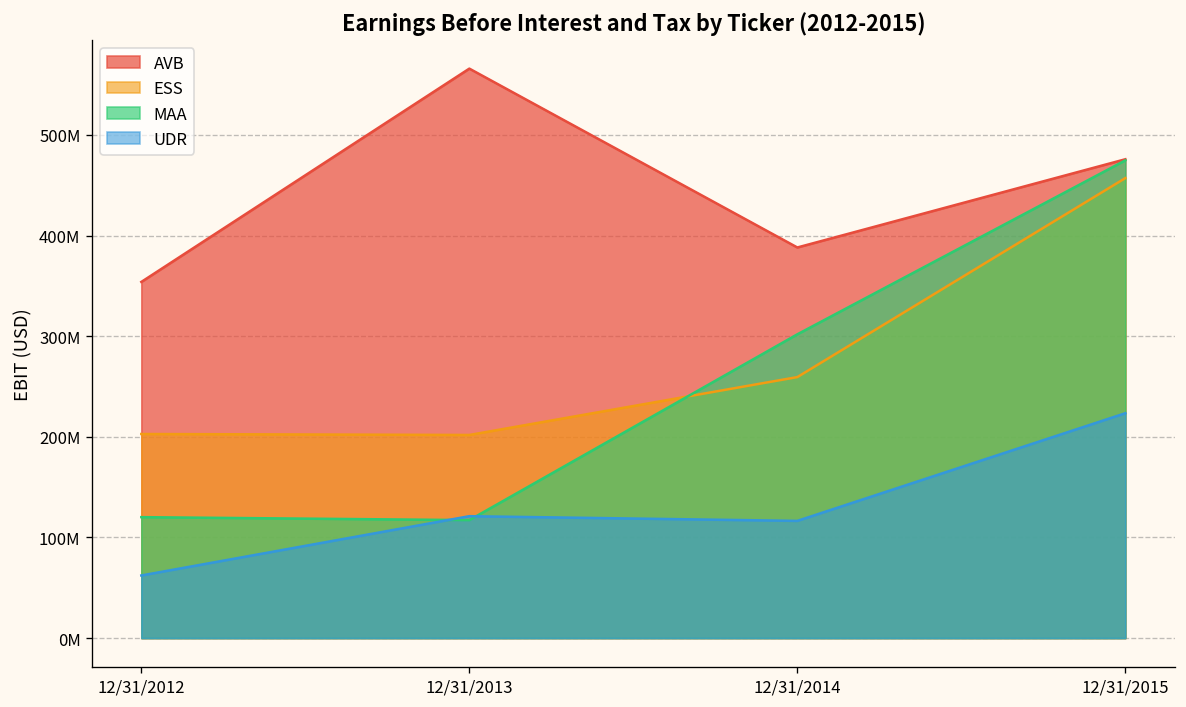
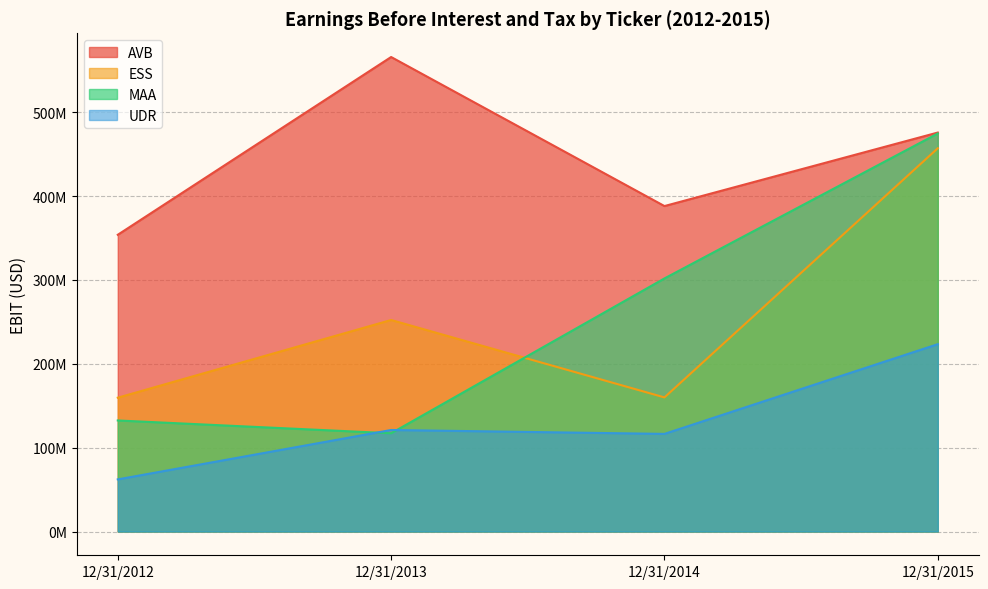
ESS, 12/31/2012: 200000000 -> 160000000
MAA, 12/31/2012: 120000000 -> 130000000
ESS, 12/31/2013: 200000000 -> 250000000
ESS, 12/31/2014: 260000000 -> 160000000
